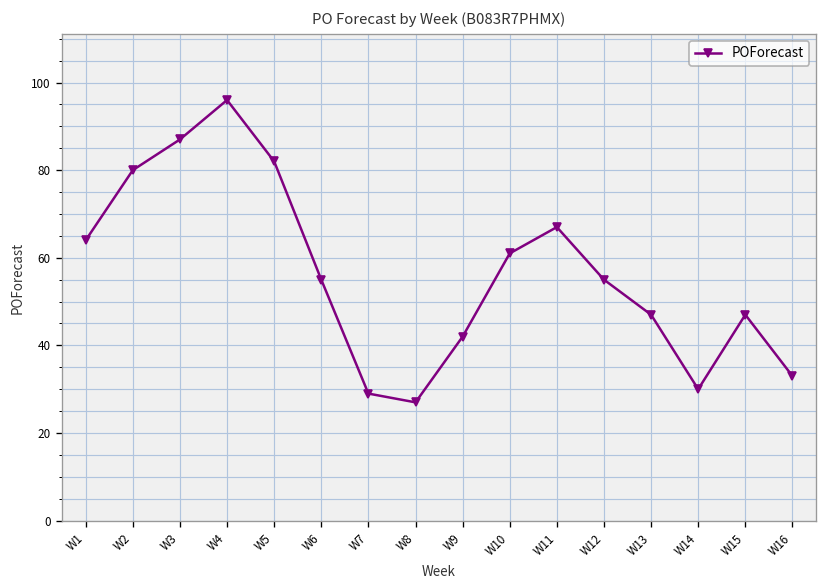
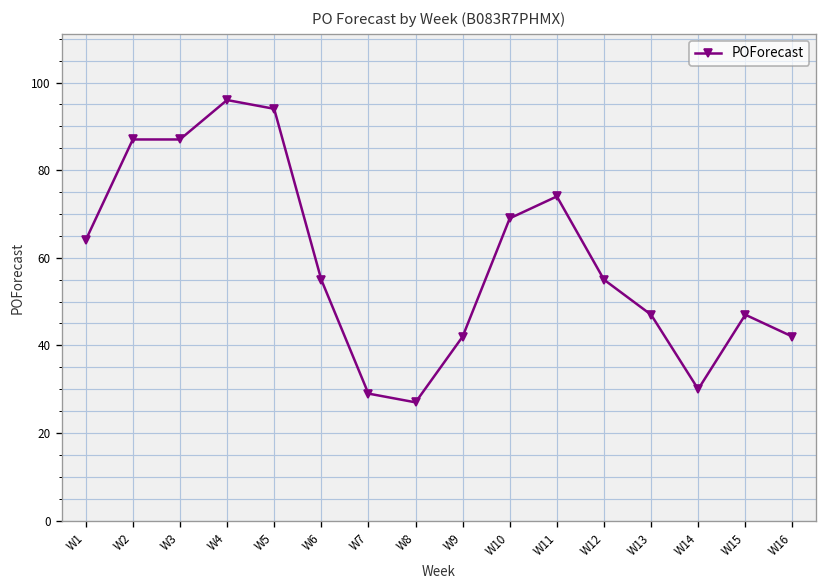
W2: 80 -> 87
W5: 82 -> 94
W10: 61 -> 69
W11: 67 -> 74
W16: 33 -> 42
